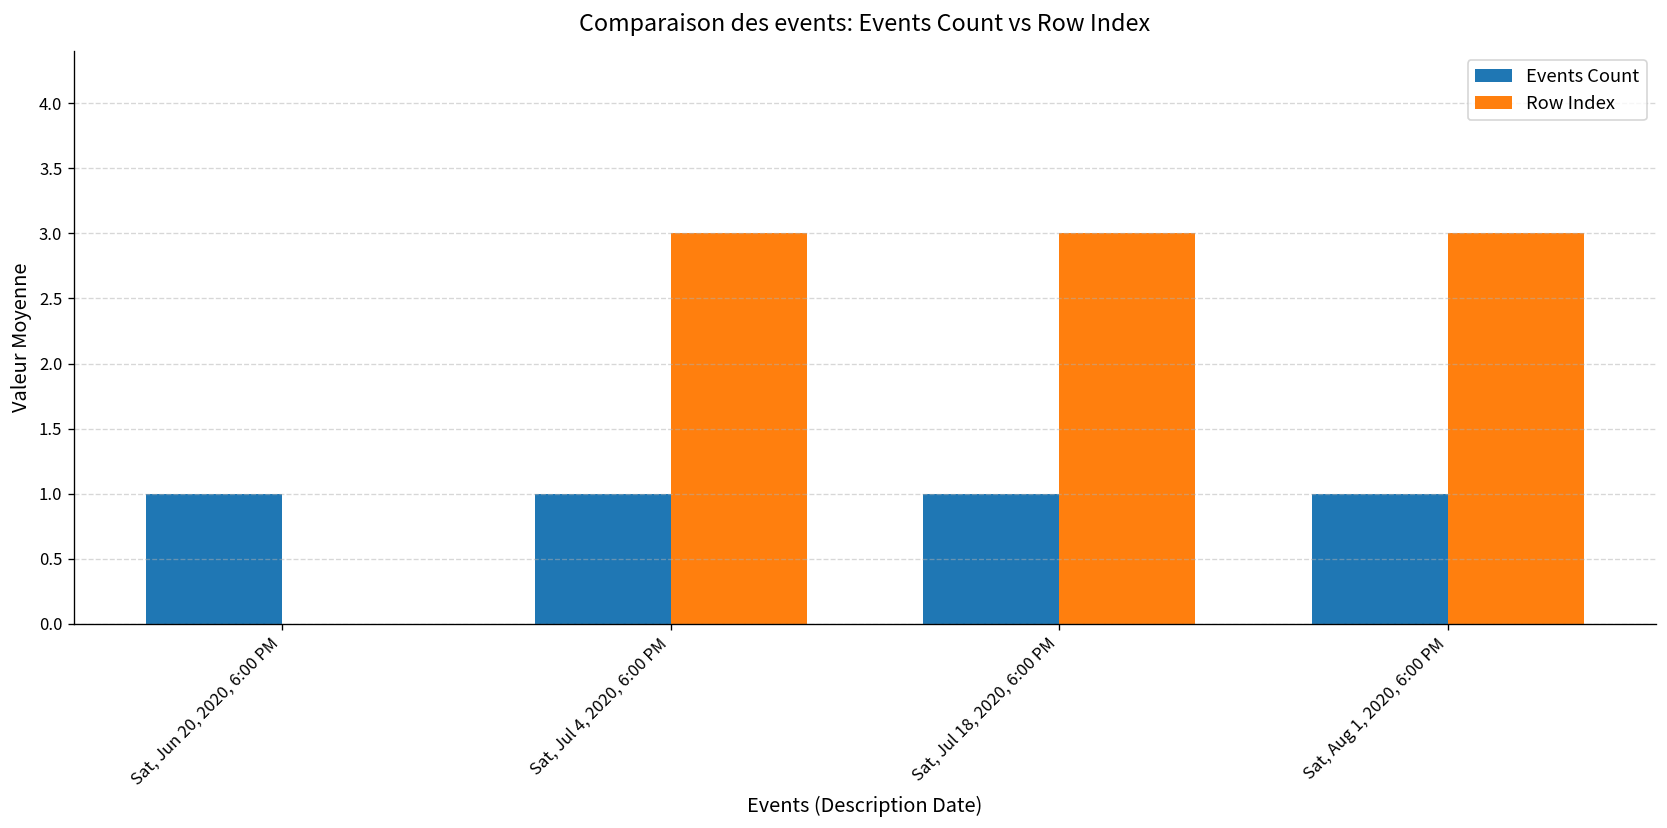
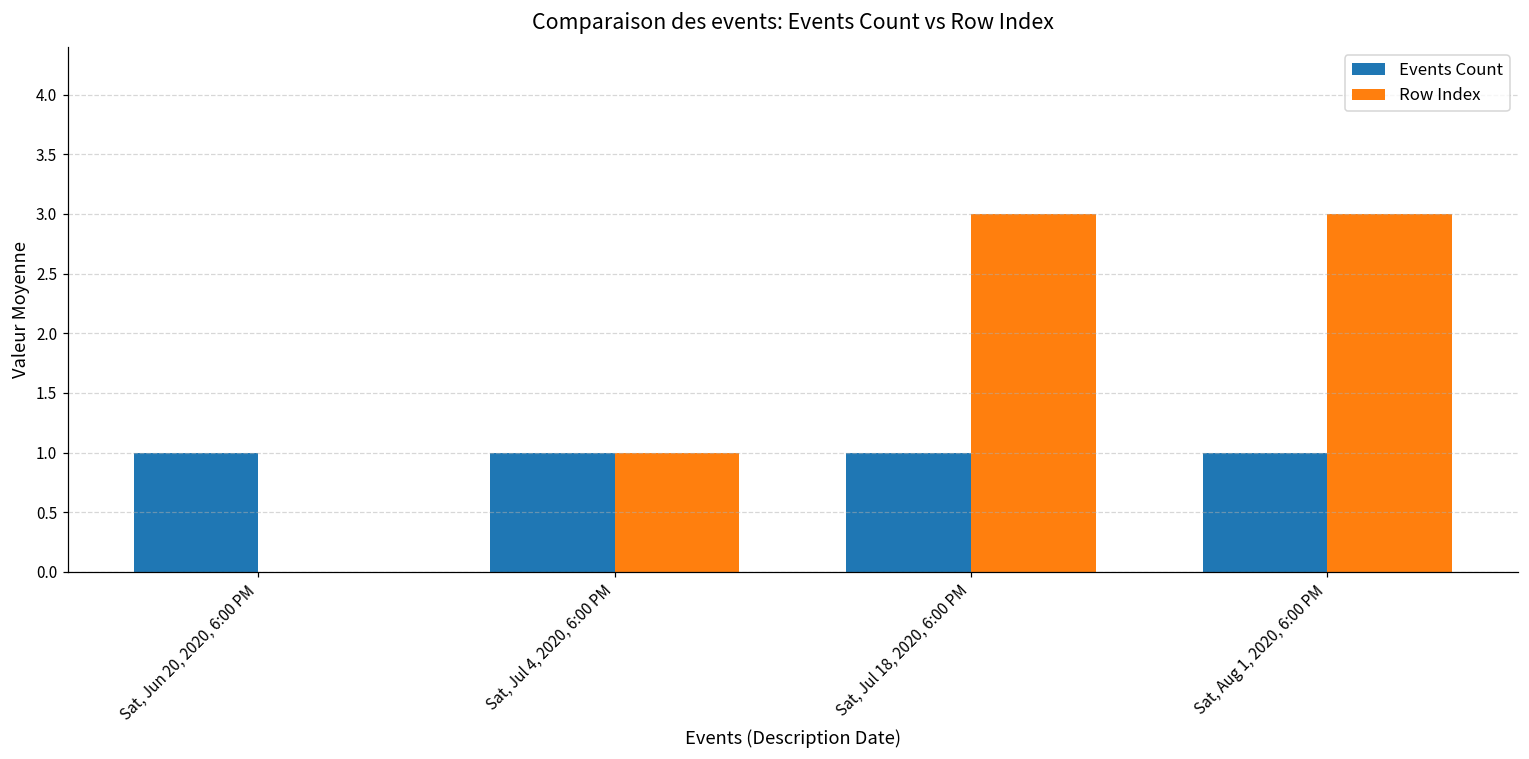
Row Index, Sat, Jul 4, 2020, 6:00 PM: 3 -> 1
